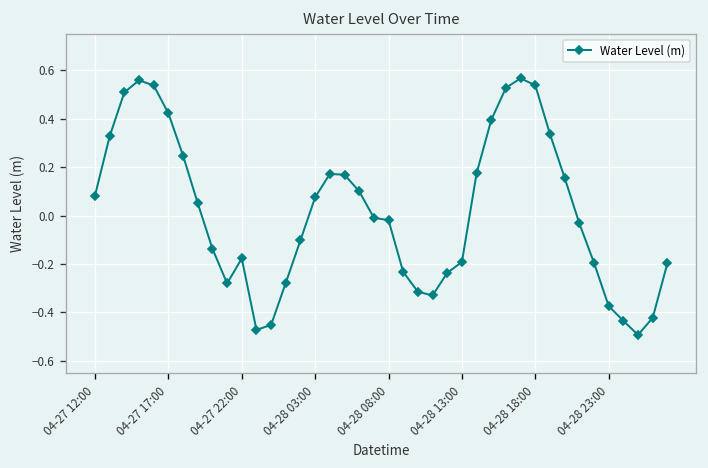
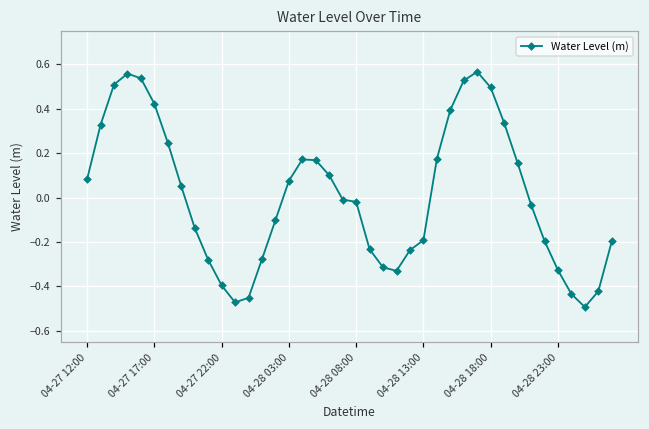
04-27 22:00: -0.18 -> -0.40
04-28 18:00: 0.54 -> 0.50
04-28 23:00: -0.37 -> -0.33
